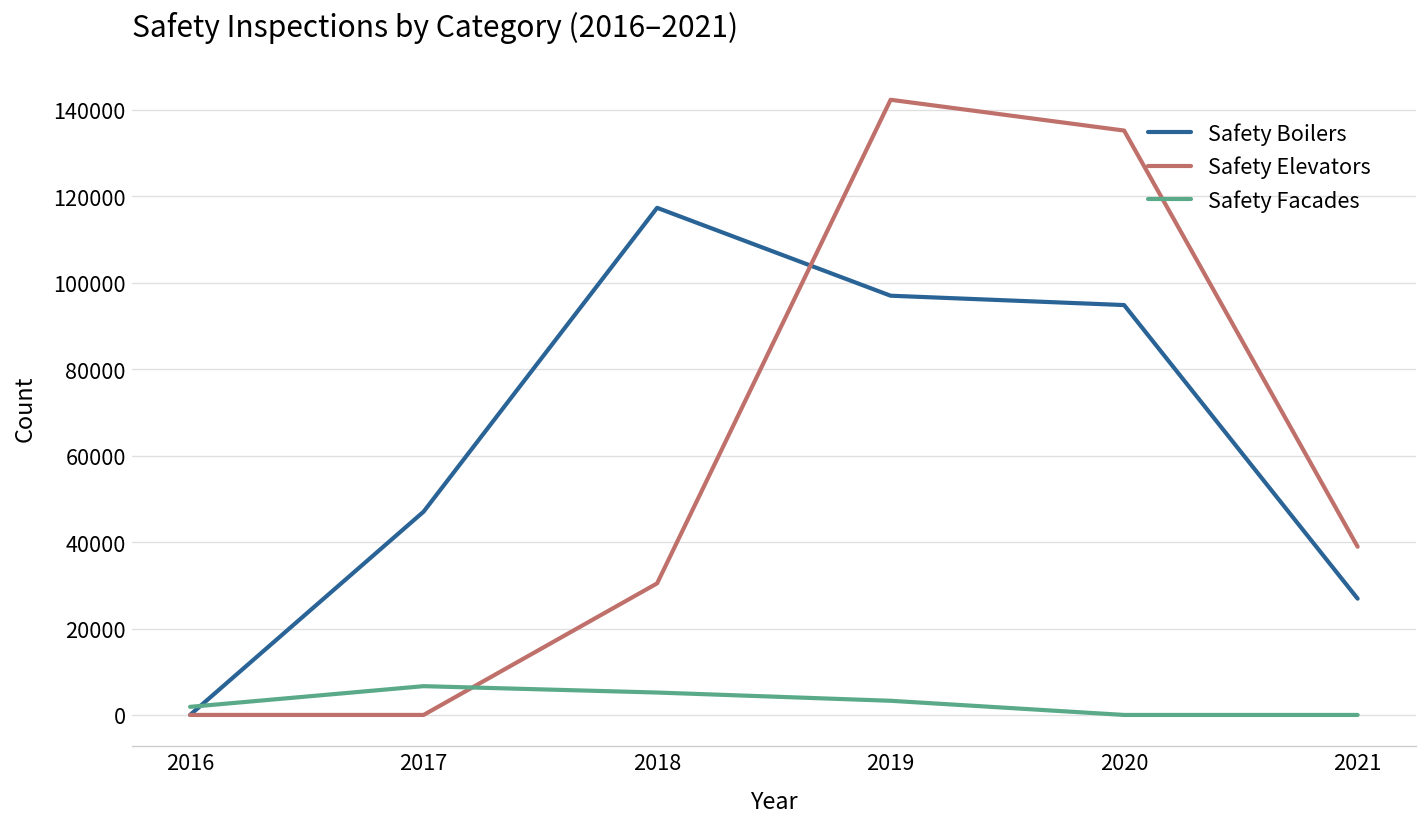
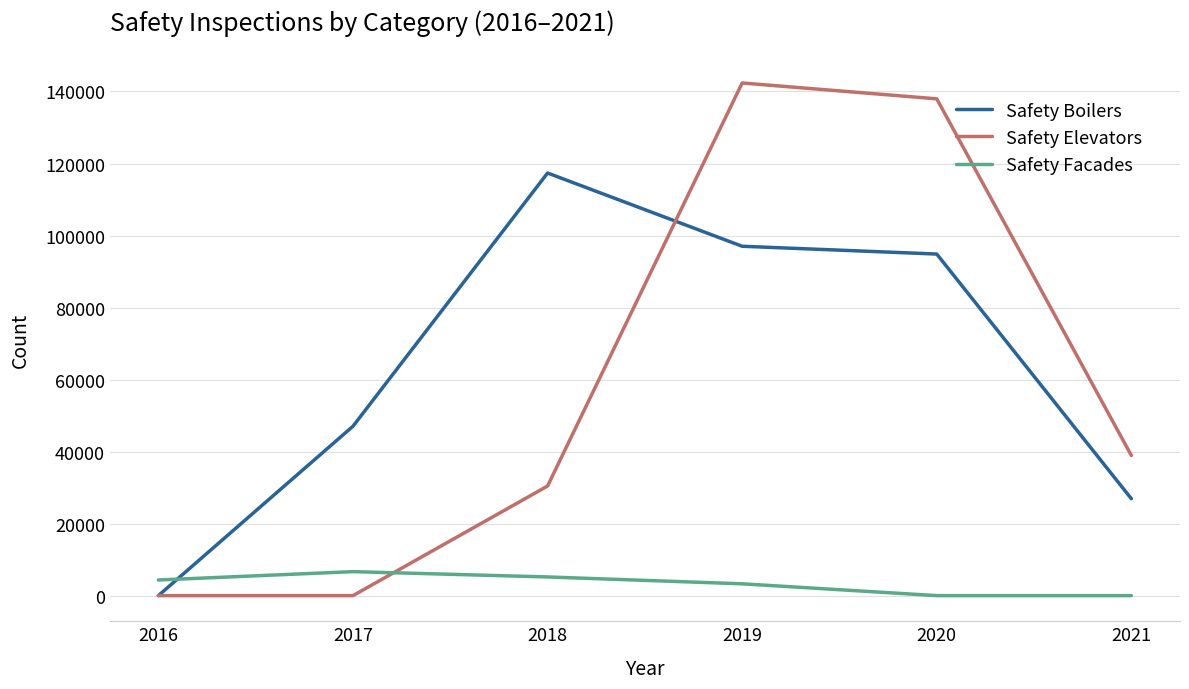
Safety Facades, 2016: 2000 -> 4000
Safety Elevators, 2020: 135000 -> 138000
